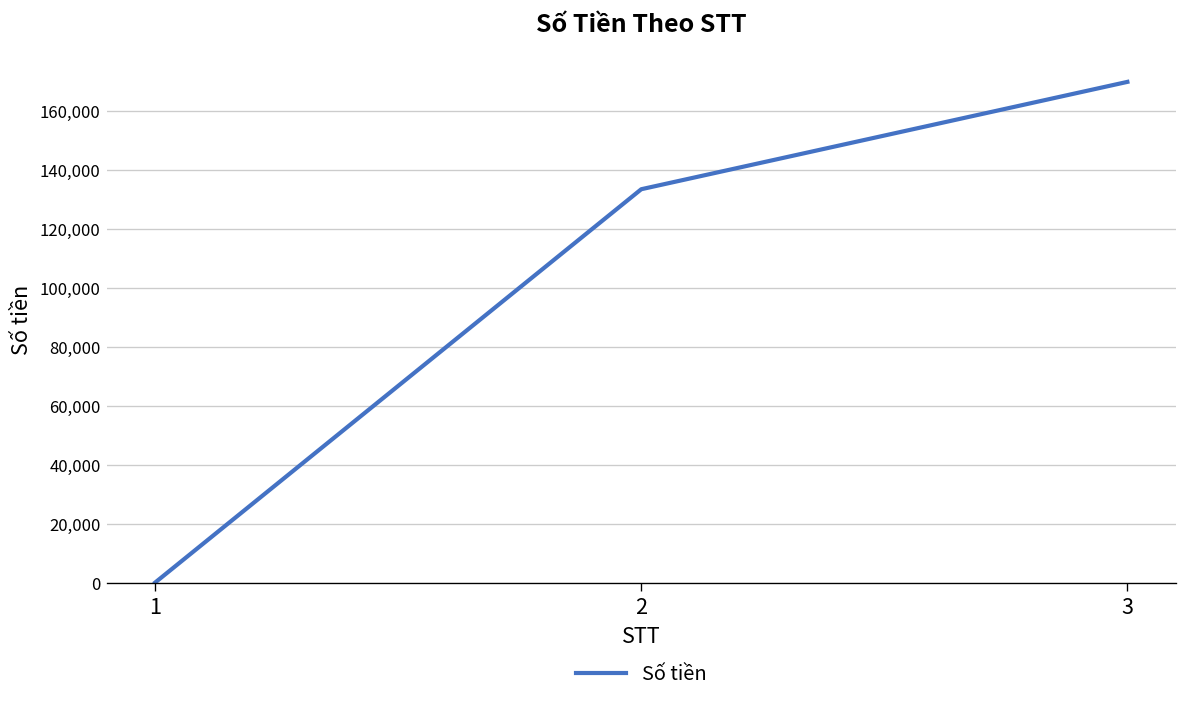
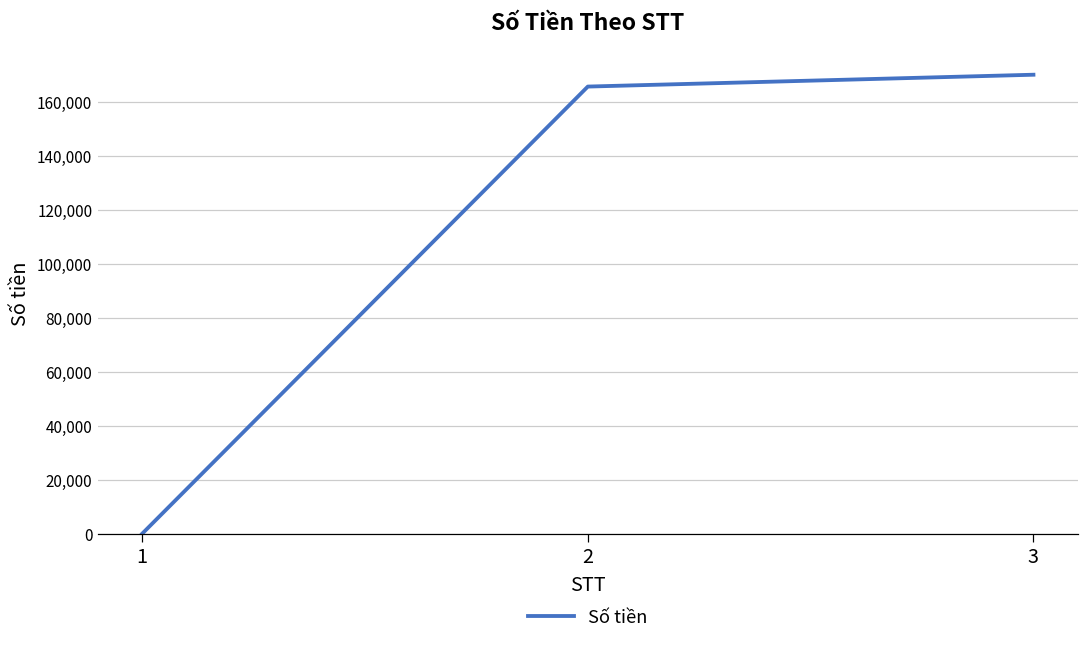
2: 134,000 -> 166,000
